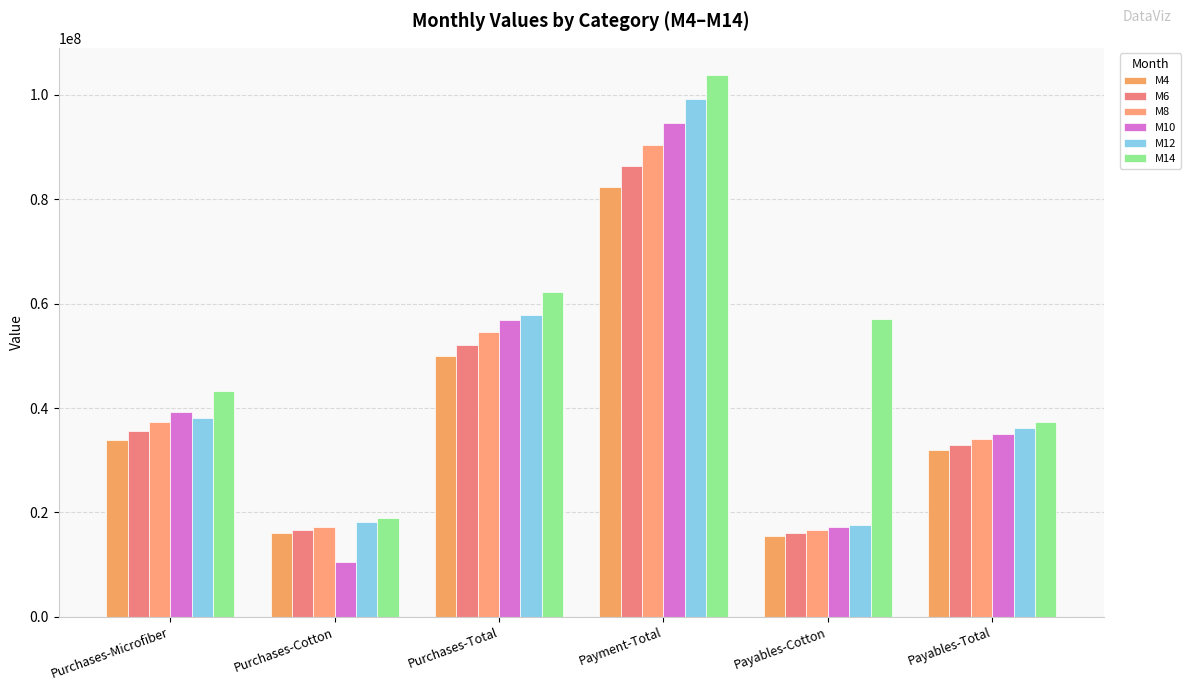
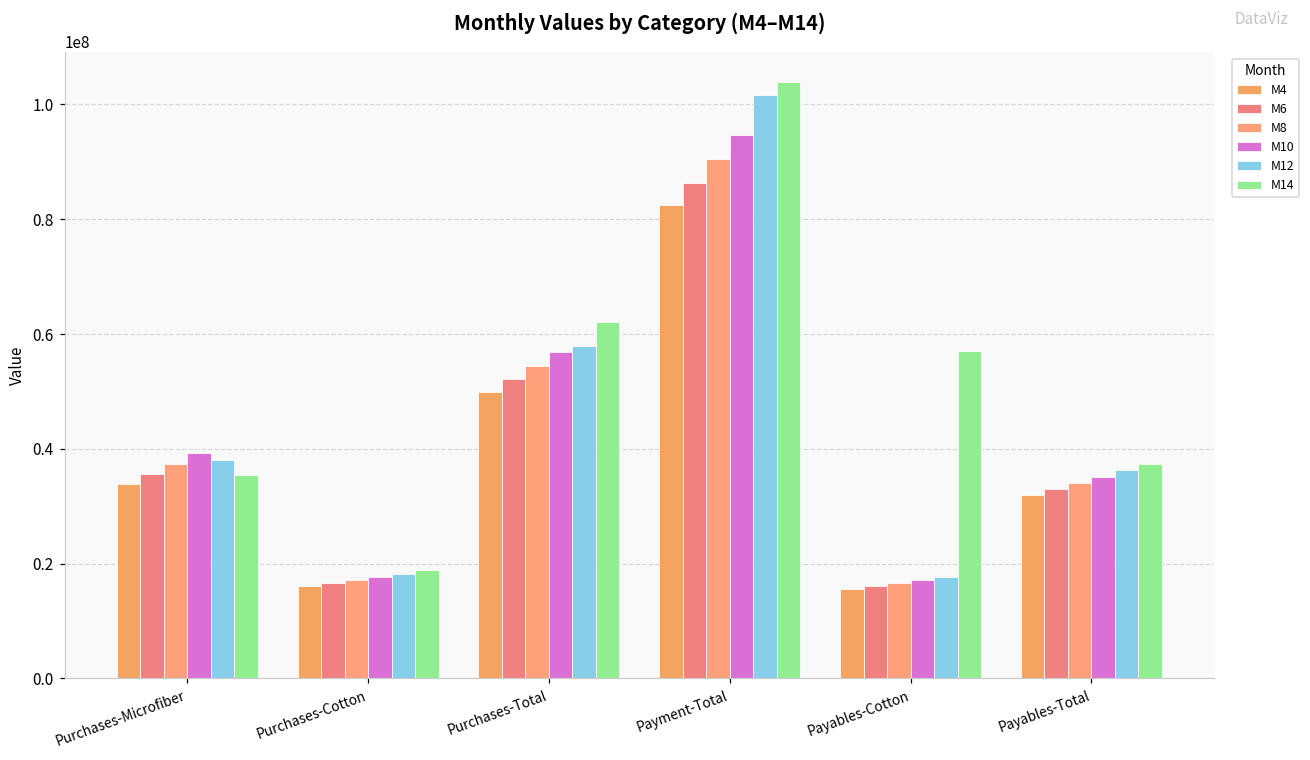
M14, Purchases-Microfiber: 43000000 -> 36000000
M10, Purchases-Cotton: 10000000 -> 18000000
M12, Payment-Total: 99000000 -> 102000000
